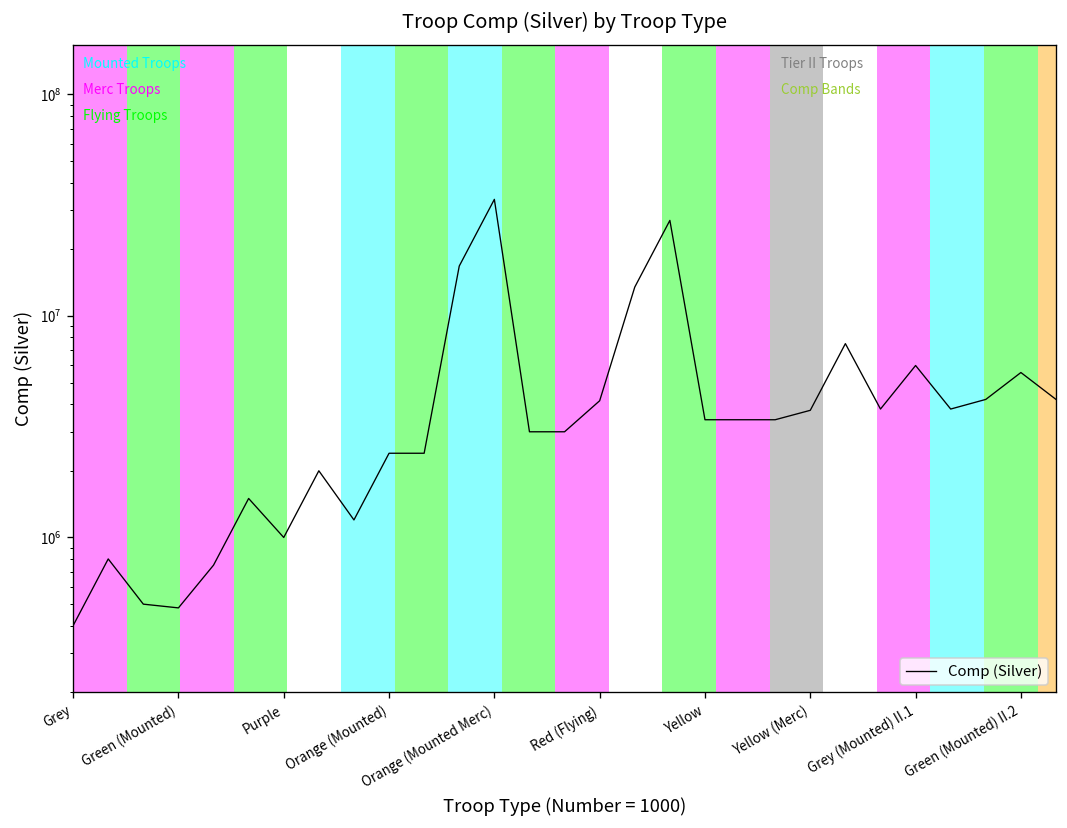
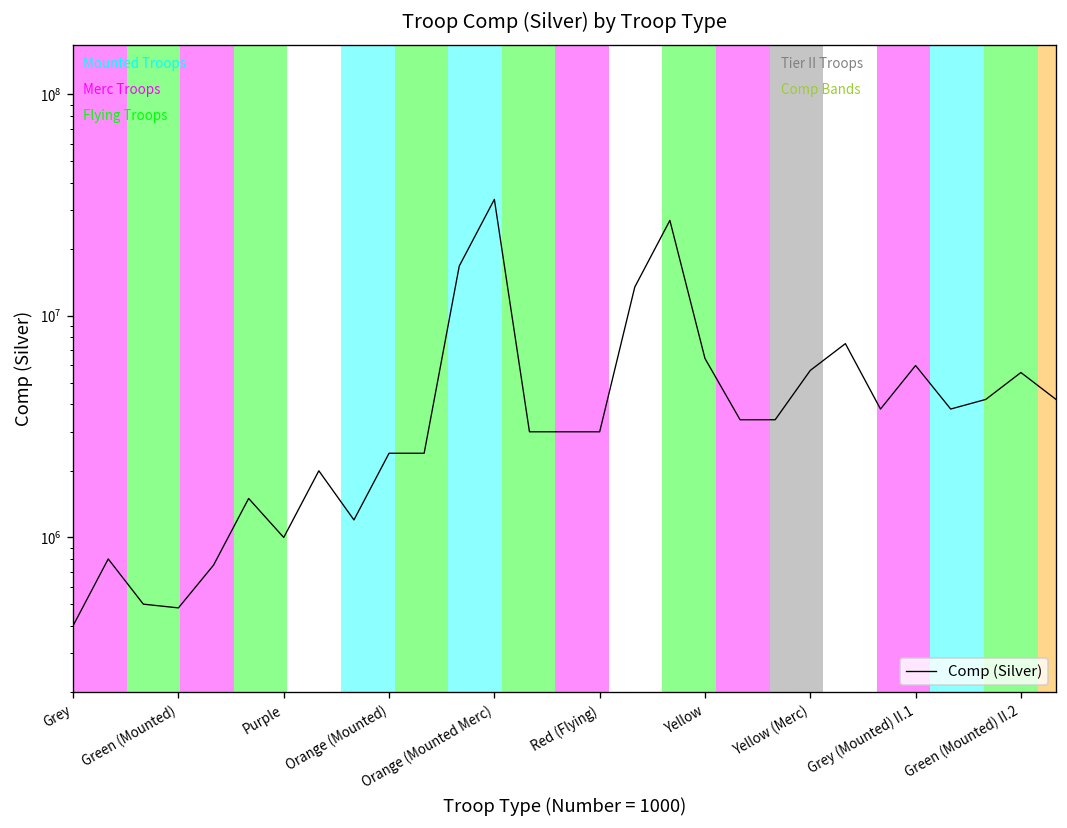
Red (Flying): 4100000 -> 3000000
Yellow: 3400000 -> 6400000
Yellow (Merc): 3800000 -> 5700000
